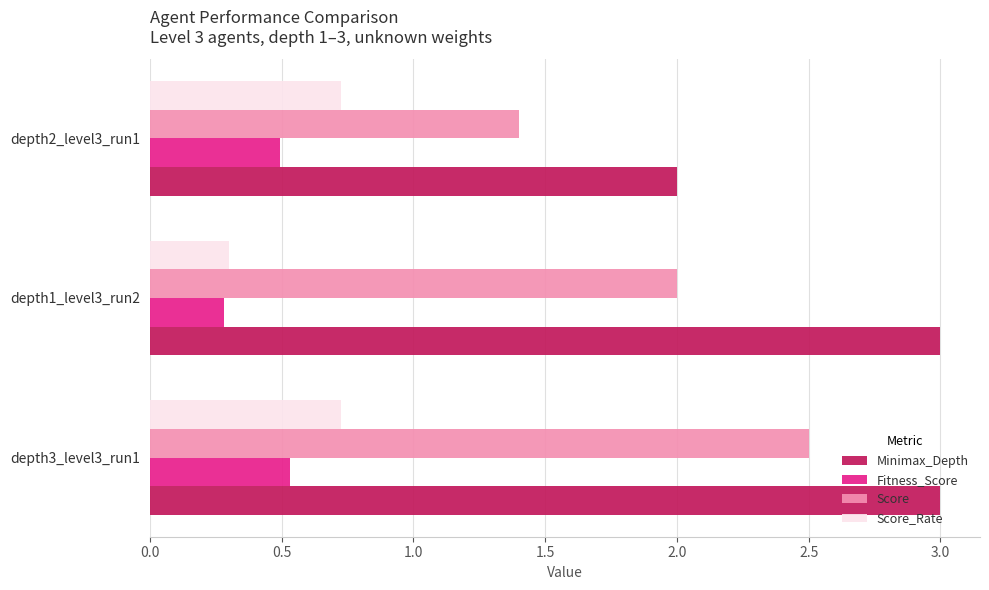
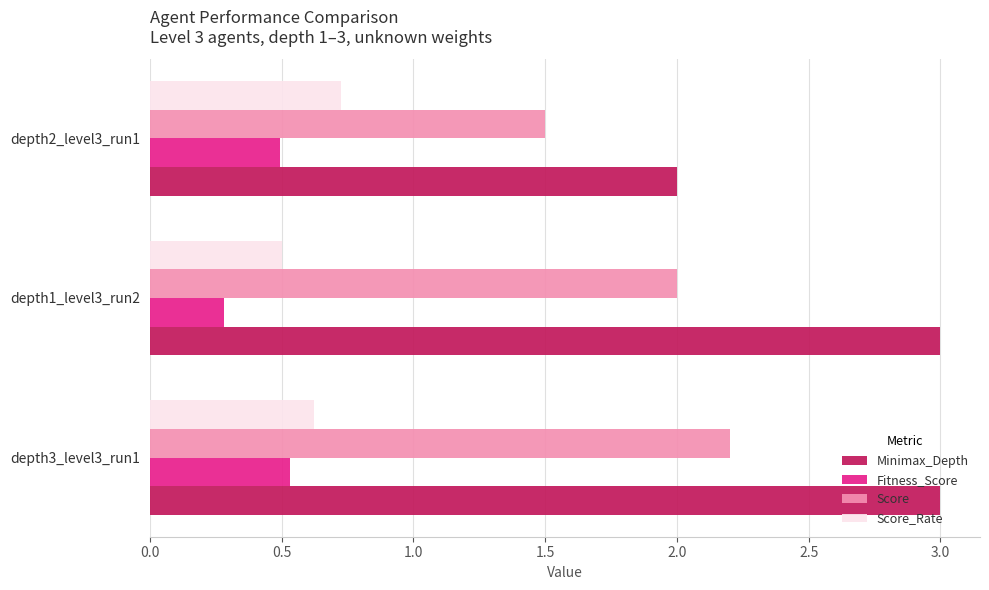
Score, depth2_level3_run1: 1.4 -> 1.5
Score_Rate, depth1_level3_run2: 0.3 -> 0.5
Score_Rate, depth3_level3_run1: 0.72 -> 0.63
Score, depth3_level3_run1: 2.5 -> 2.2
